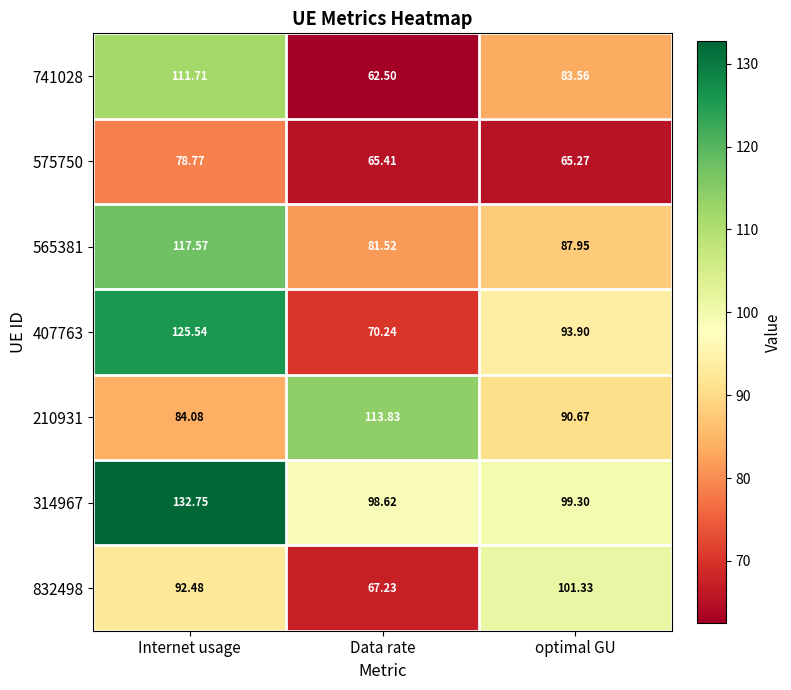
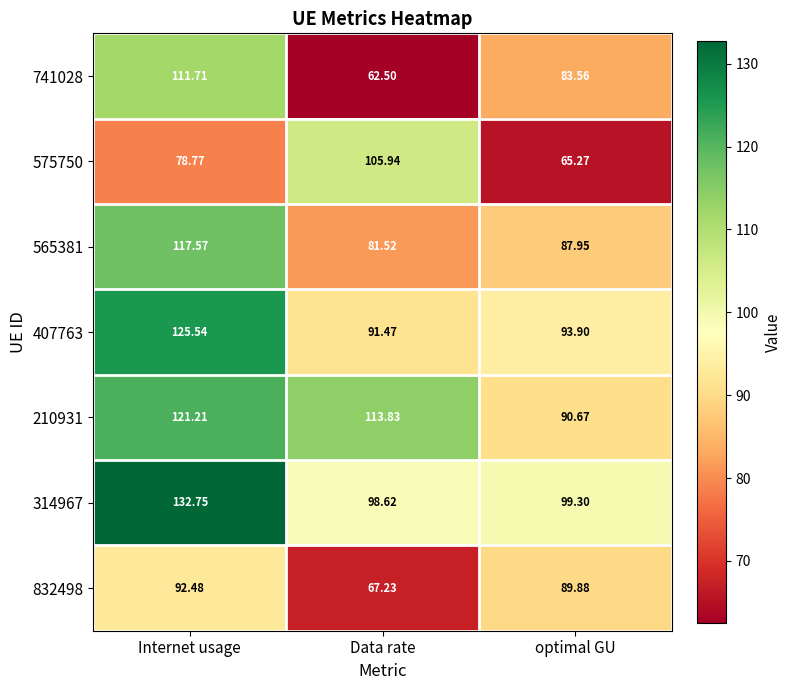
575750, Data rate: 65.41 -> 105.94
407763, Data rate: 70.24 -> 91.47
210931, Internet usage: 84.08 -> 121.21
832498, optimal GU: 101.33 -> 89.88
